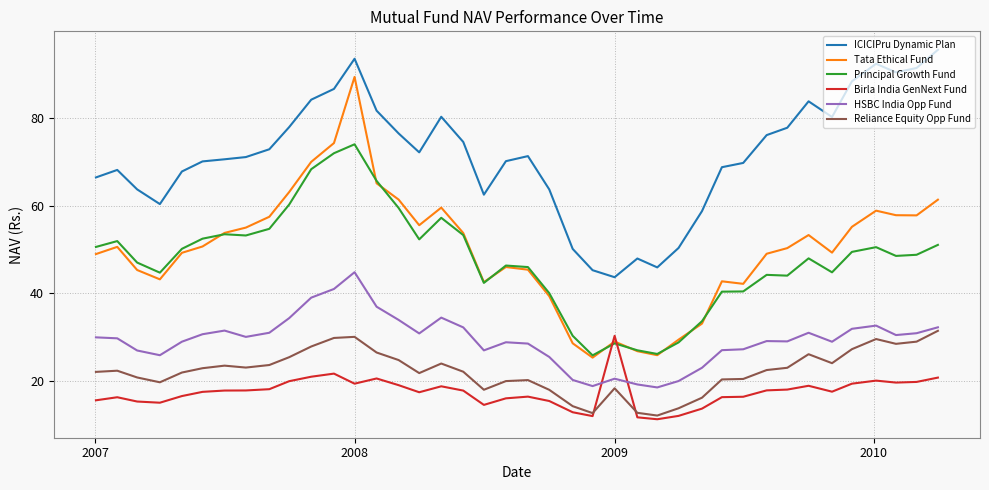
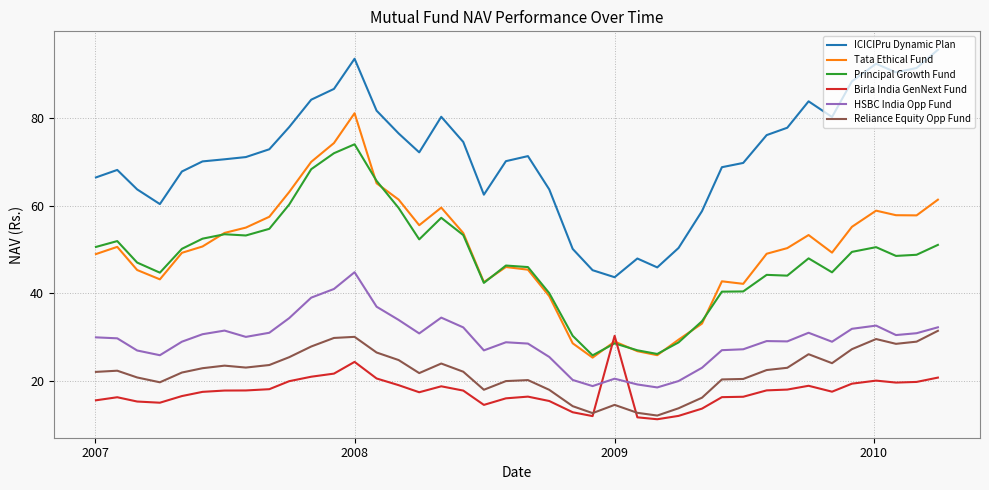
Tata Ethical Fund, 2008: 89 -> 81
Birla India GenNext Fund, 2008: 19 -> 24
Reliance Equity Opp Fund, 2009: 18 -> 14
